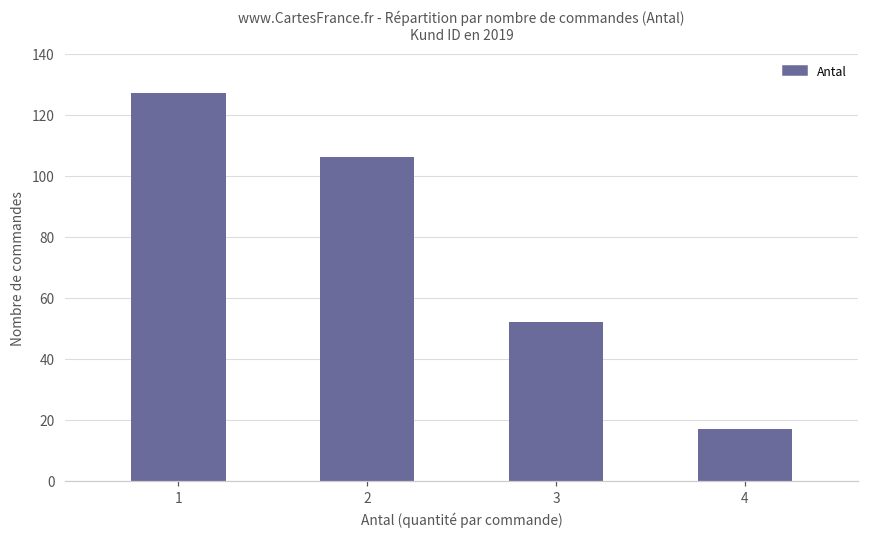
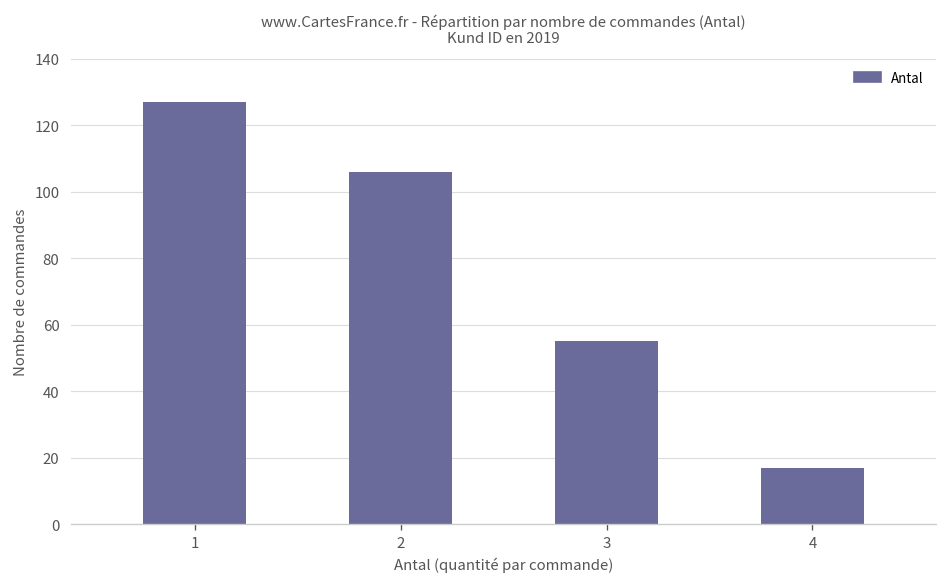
3: 52 -> 55
